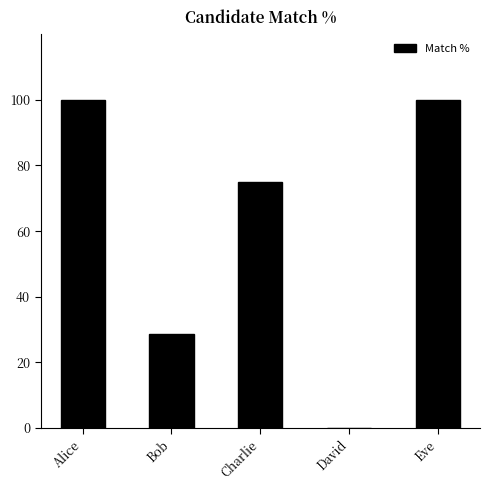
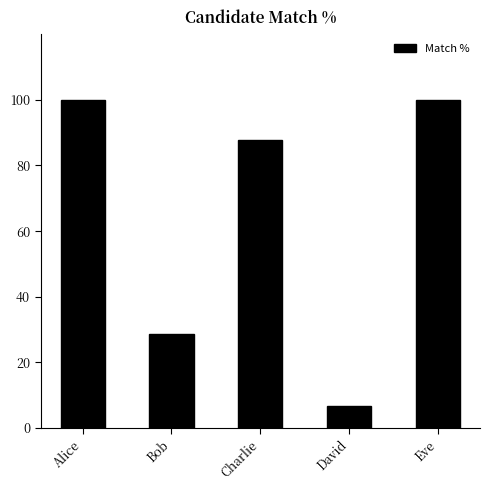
Charlie: 75 -> 88
David: 0 -> 7
